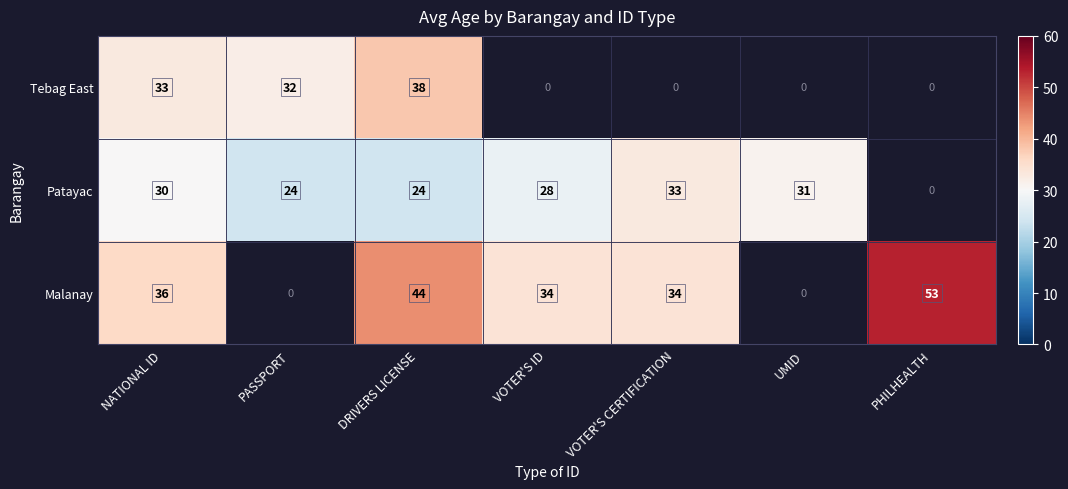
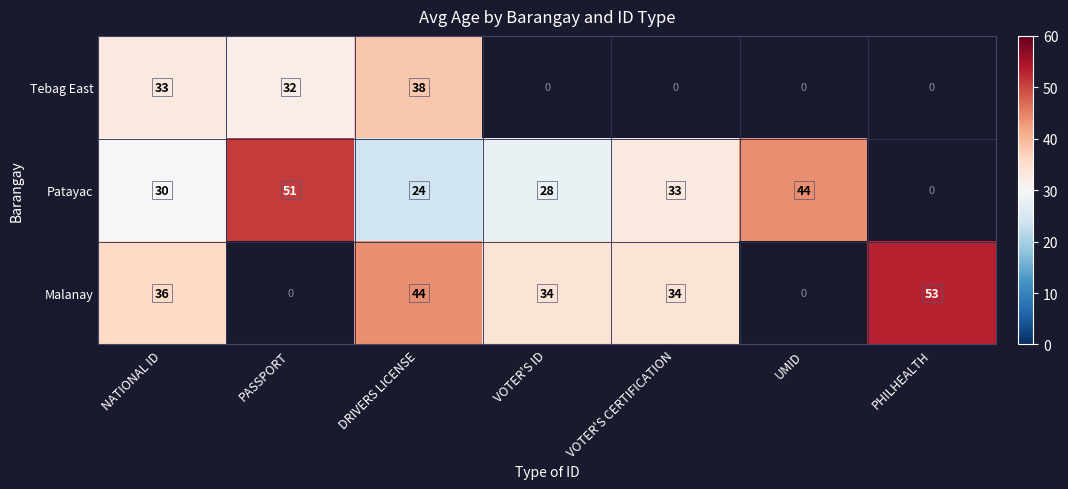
Patayac, PASSPORT: 24 -> 51
Patayac, UMID: 31 -> 44
